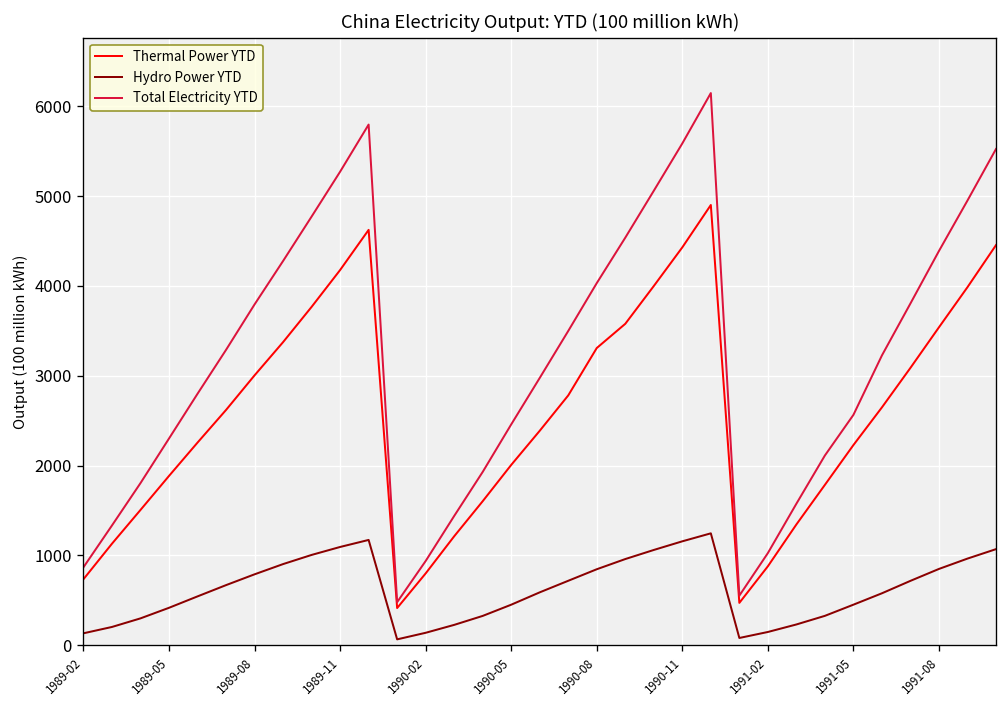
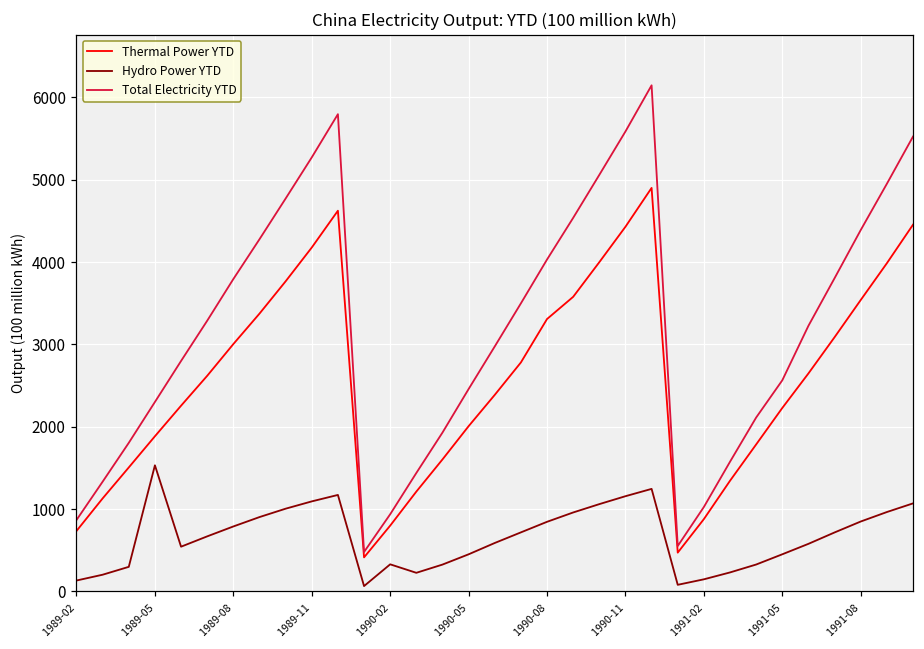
Hydro Power YTD, 1989-05: 400 -> 1500
Hydro Power YTD, 1990-02: 100 -> 300
